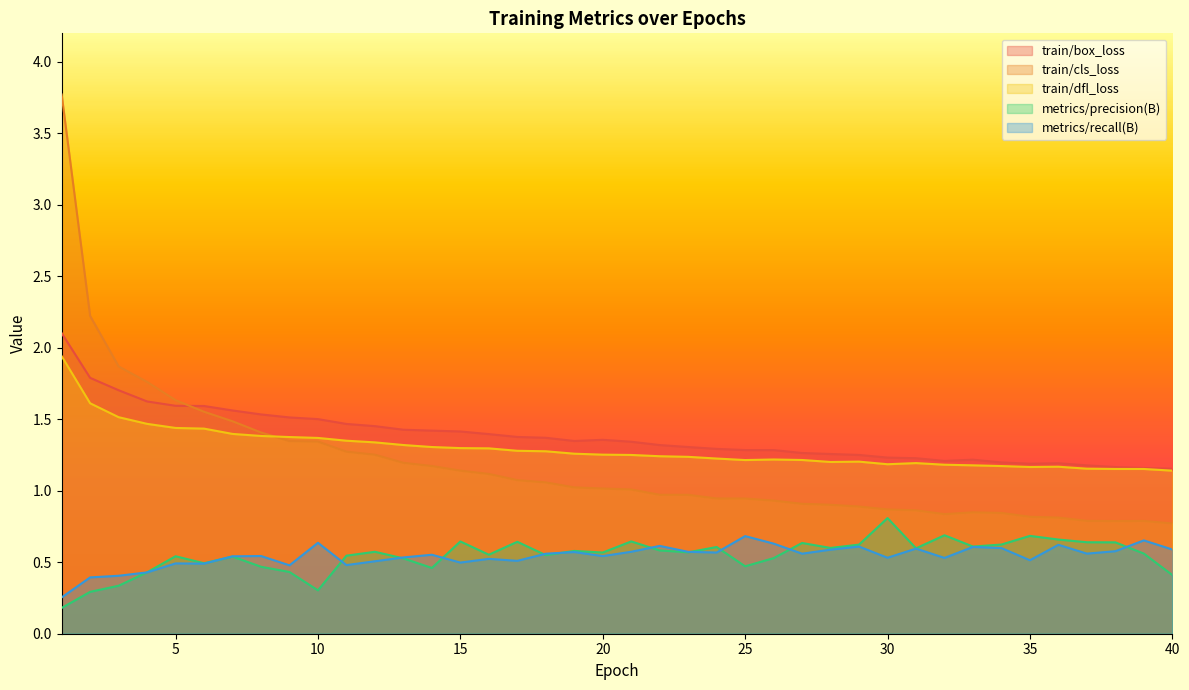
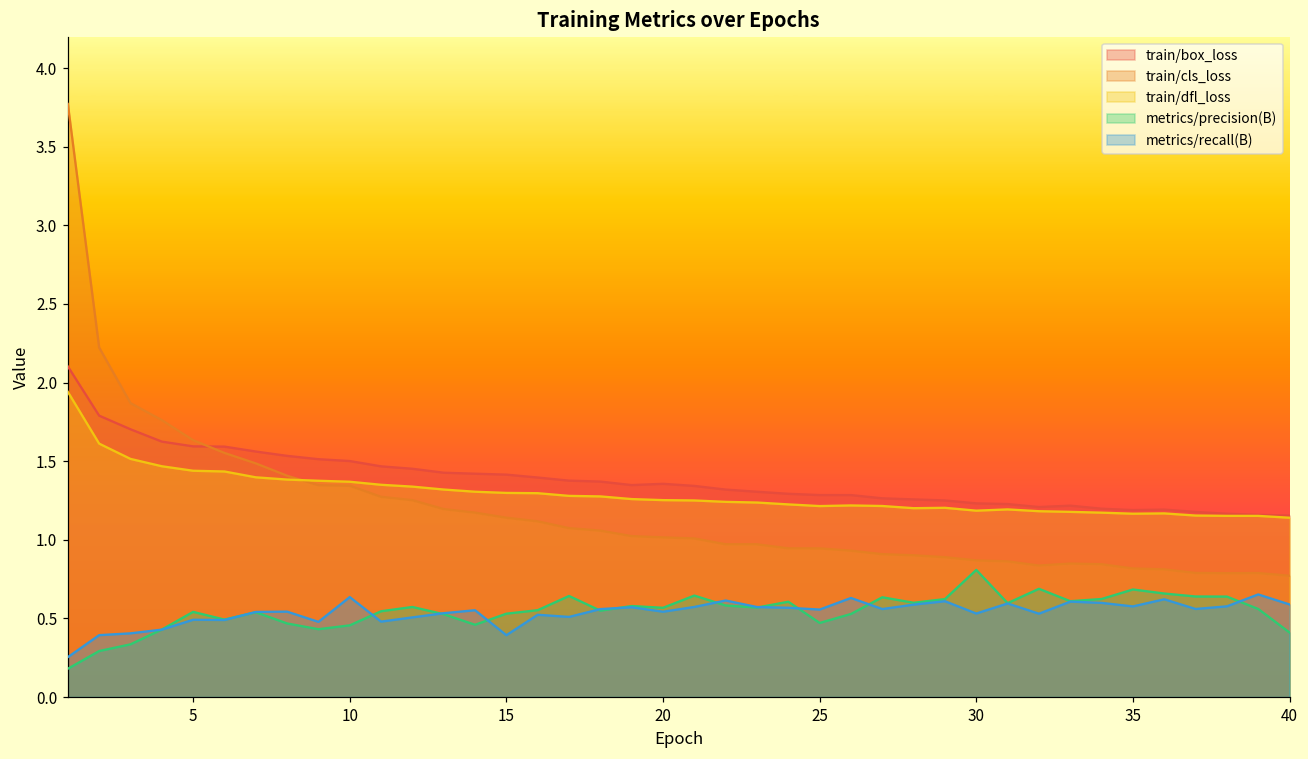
metrics/precision(B), 10: 0.30 -> 0.46
metrics/precision(B), 15: 0.65 -> 0.53
metrics/recall(B), 15: 0.50 -> 0.39
metrics/recall(B), 25: 0.68 -> 0.56
metrics/recall(B), 35: 0.51 -> 0.58
